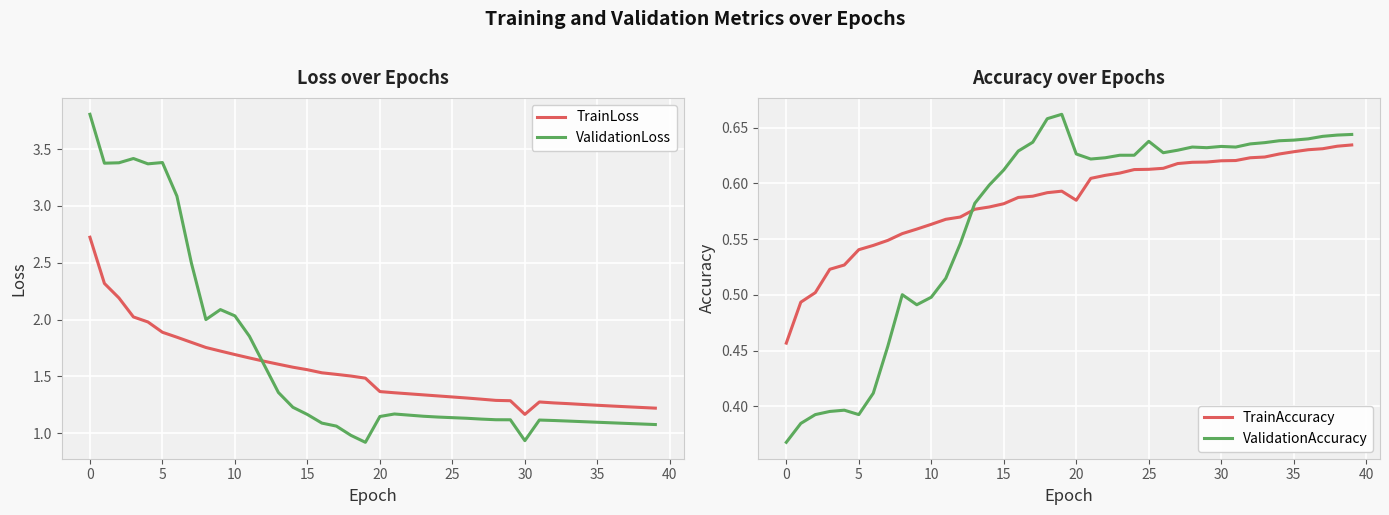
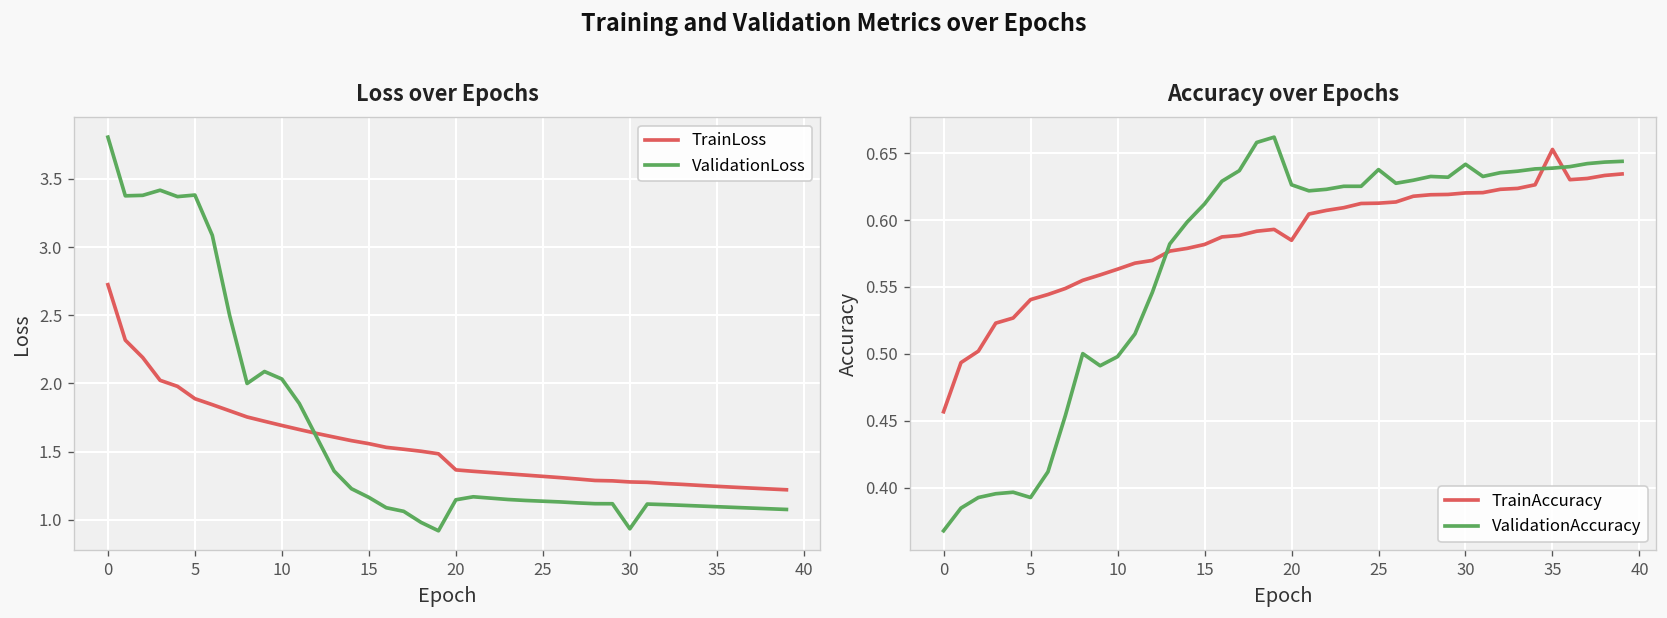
Loss over Epochs, TrainLoss, 30: 1.17 -> 1.28
Accuracy over Epochs, ValidationAccuracy, 30: 0.633 -> 0.642
Accuracy over Epochs, TrainAccuracy, 35: 0.628 -> 0.653
